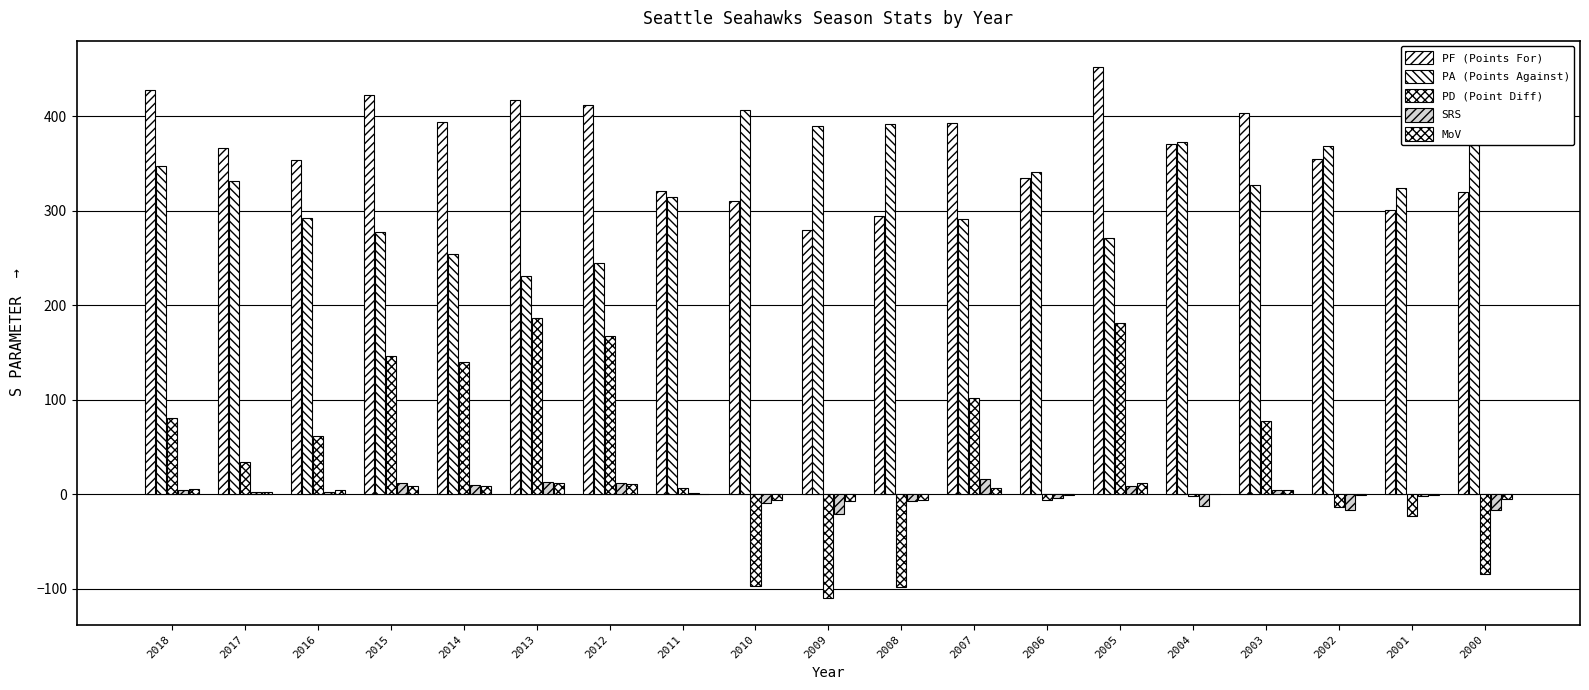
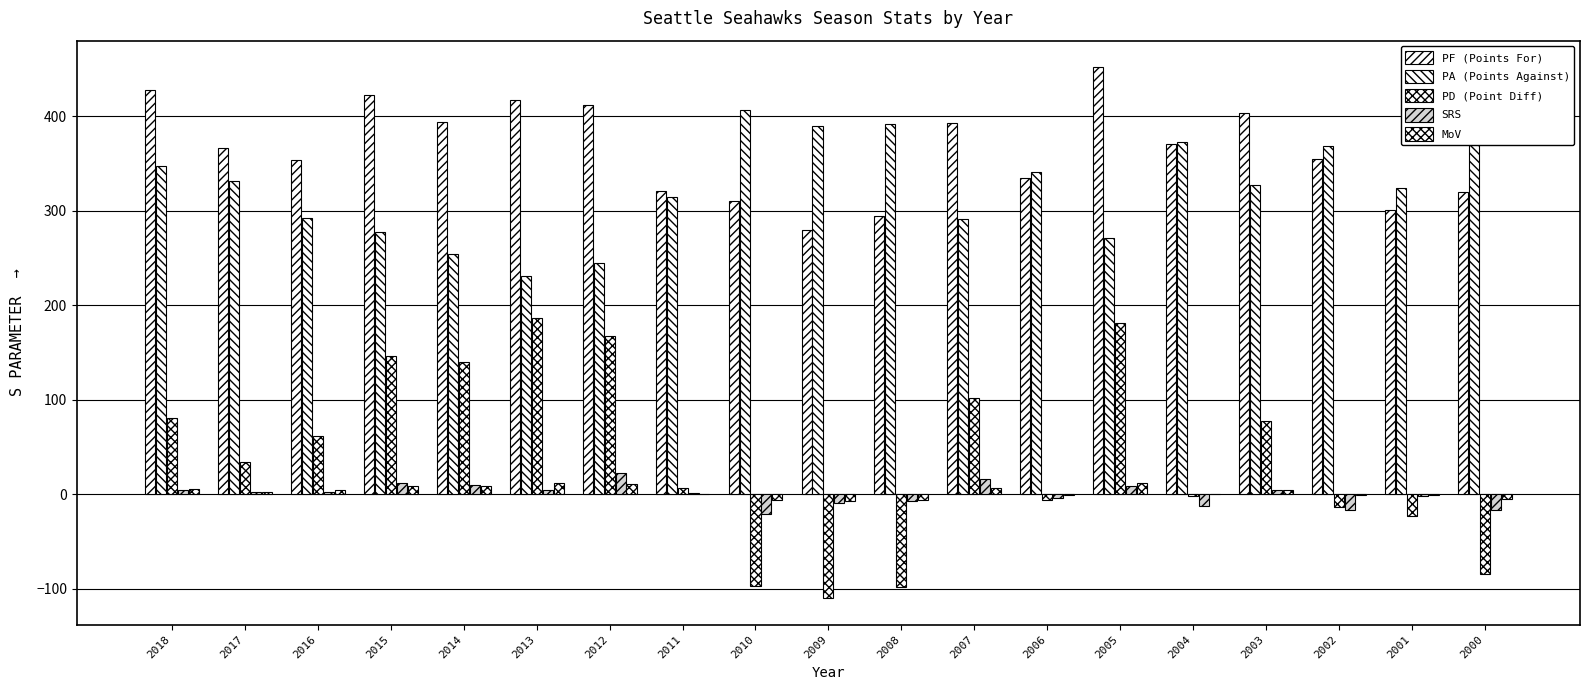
SRS, 2013: 10 -> 0
SRS, 2012: 10 -> 20
SRS, 2010: -10 -> -20
SRS, 2009: -20 -> -10
